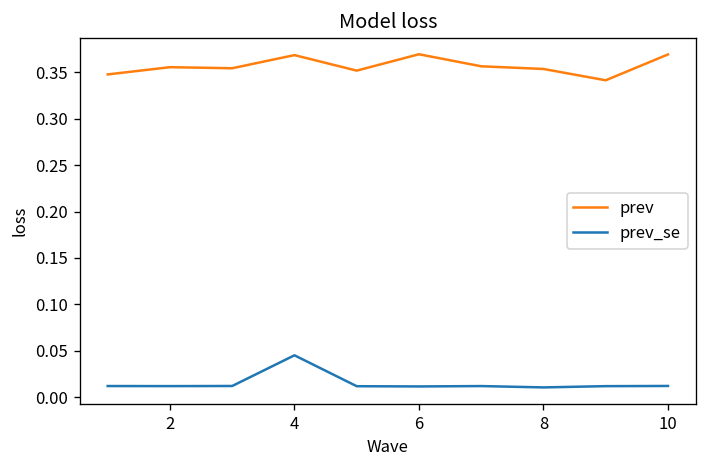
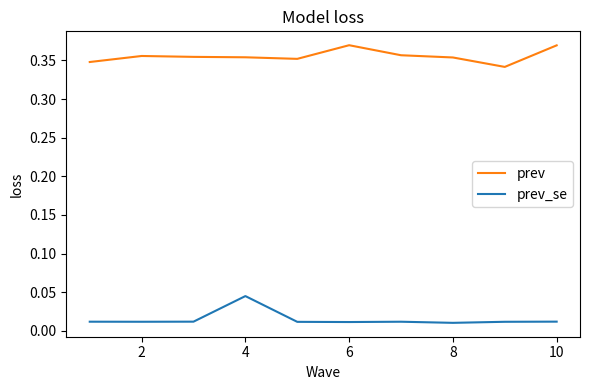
prev, 4: 0.37 -> 0.35
